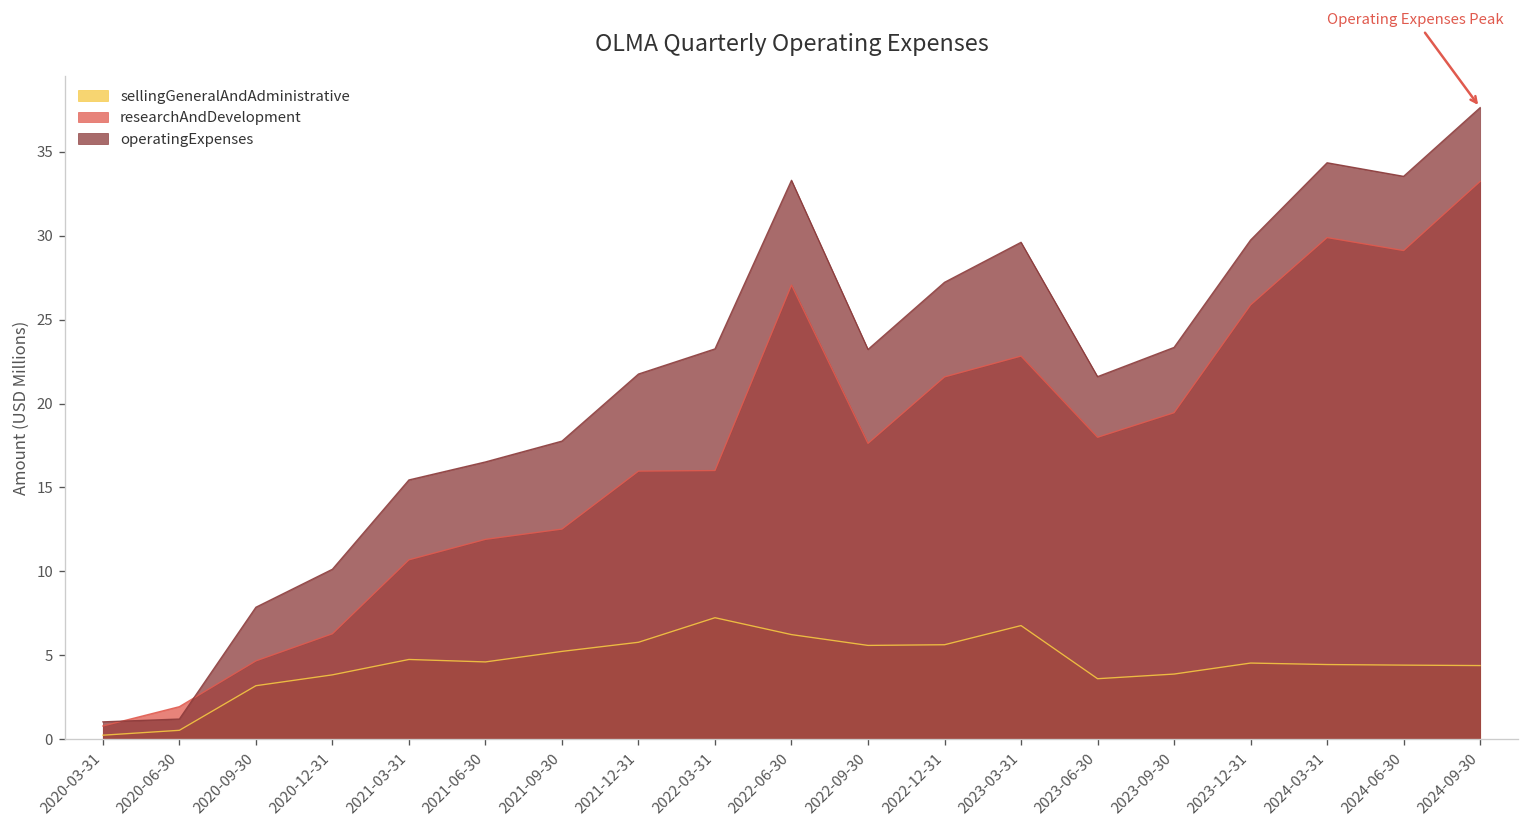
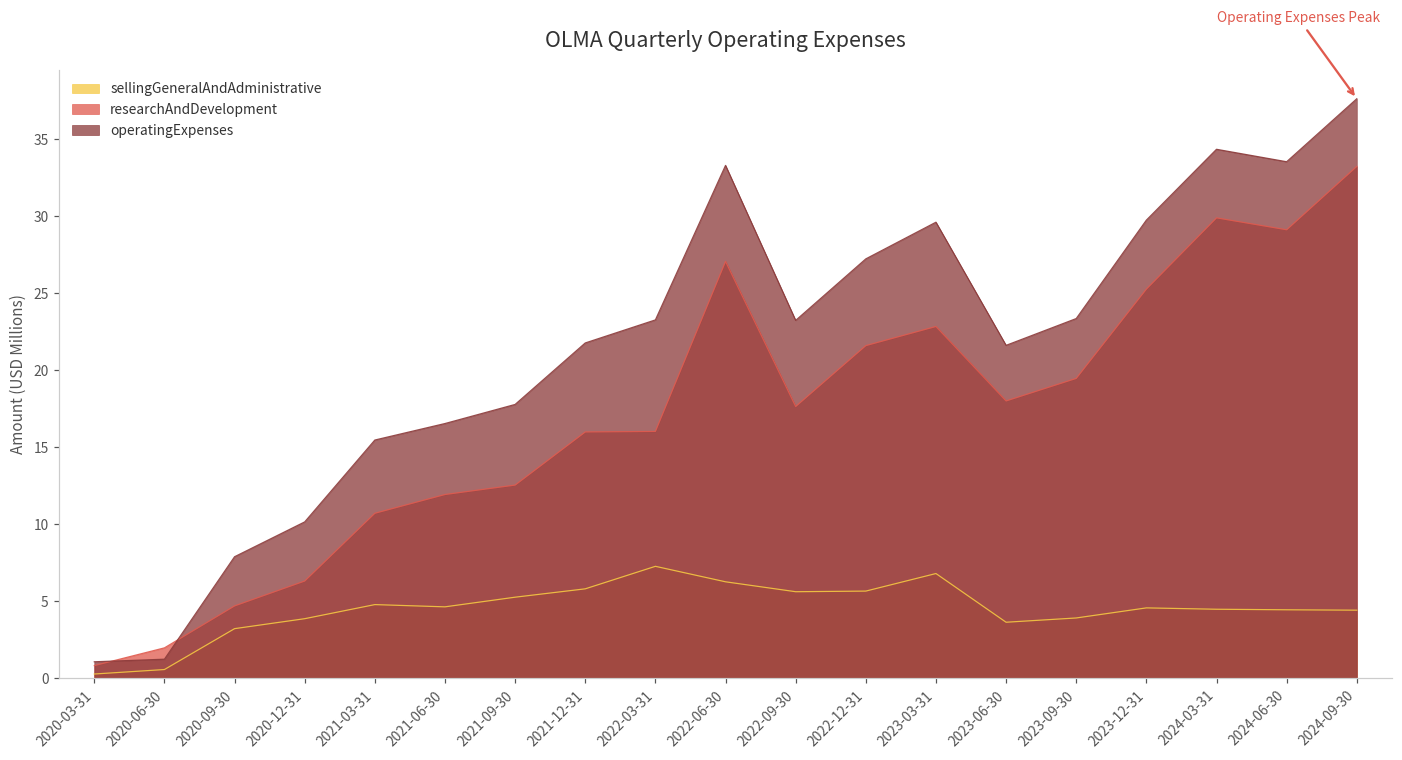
researchAndDevelopment, 2023-12-31: 25.9 -> 25.3
